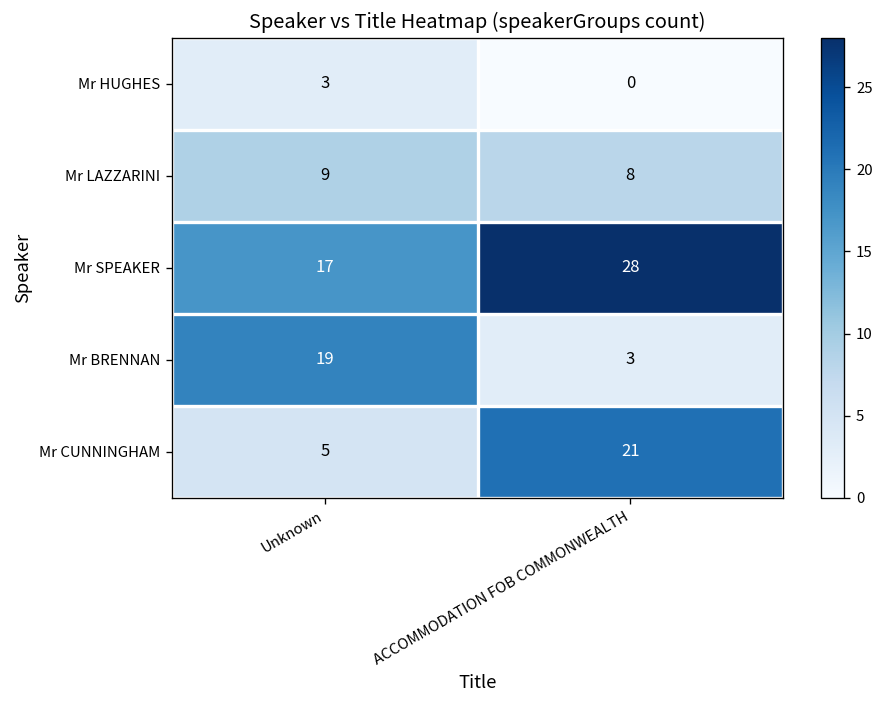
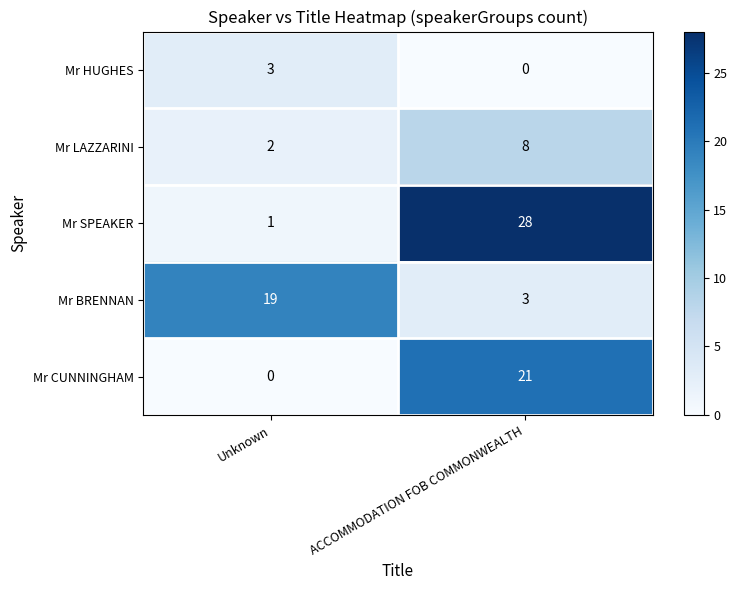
Mr LAZZARINI, Unknown: 9 -> 2
Mr SPEAKER, Unknown: 17 -> 1
Mr CUNNINGHAM, Unknown: 5 -> 0
